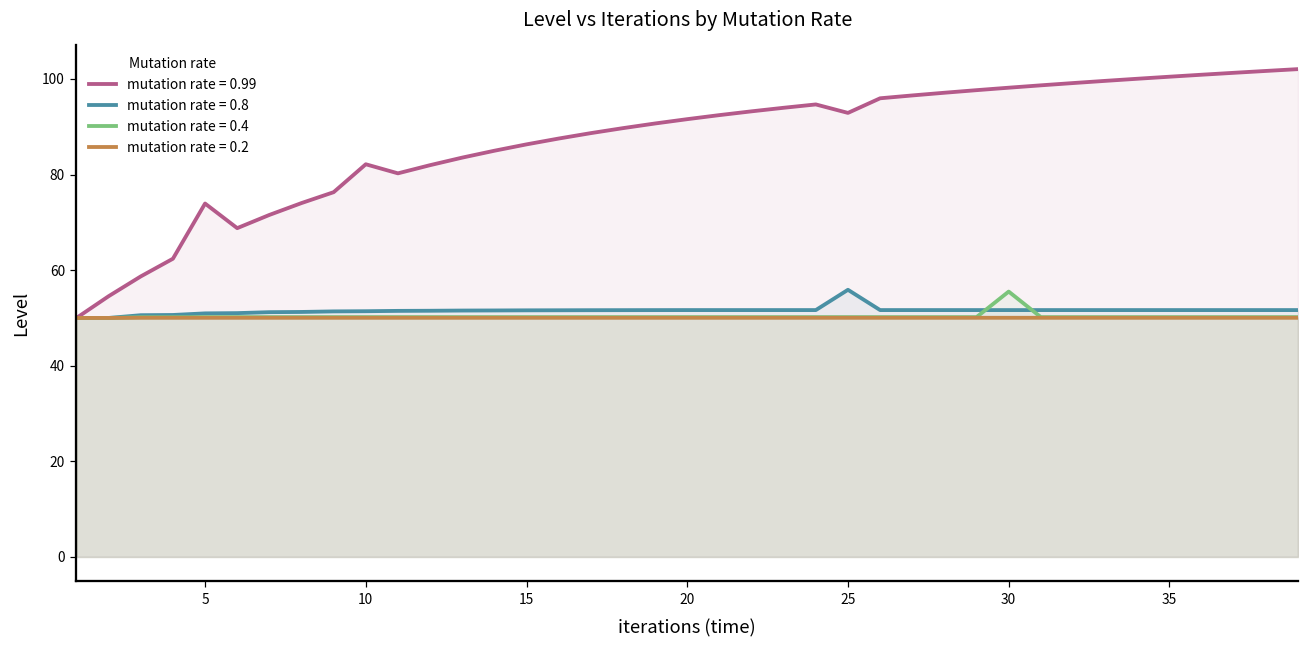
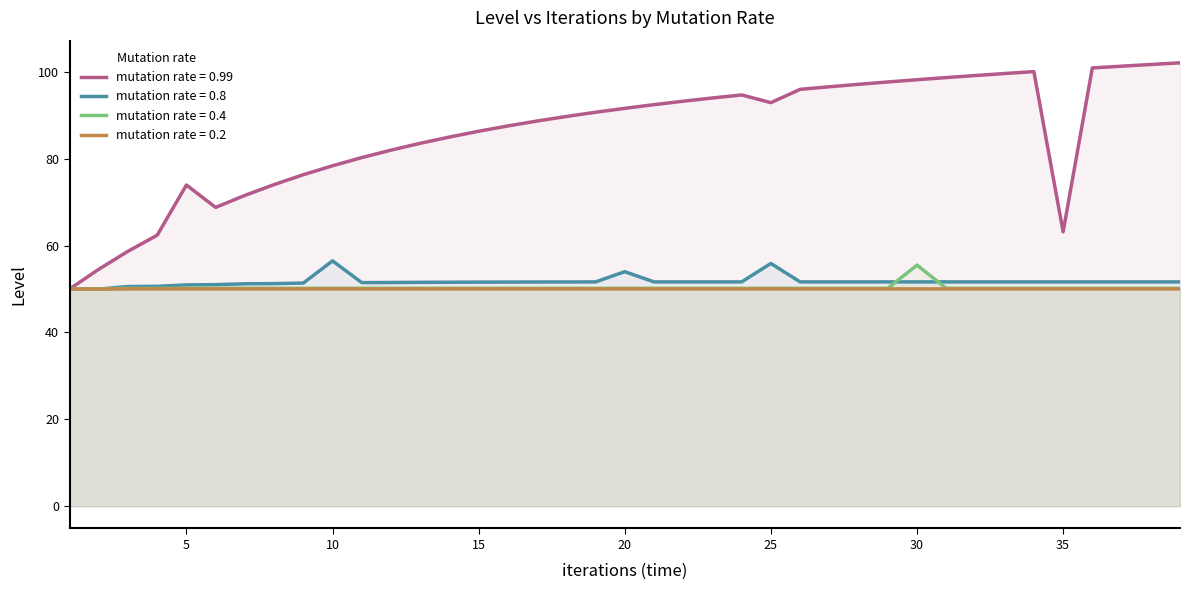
mutation rate = 0.99, 10: 82 -> 78
mutation rate = 0.8, 10: 51 -> 56
mutation rate = 0.8, 20: 52 -> 54
mutation rate = 0.99, 35: 100 -> 63
